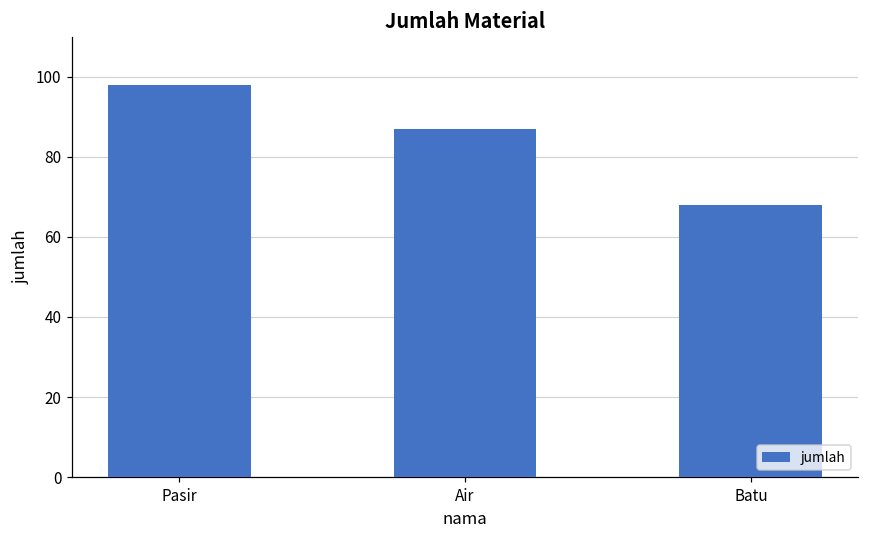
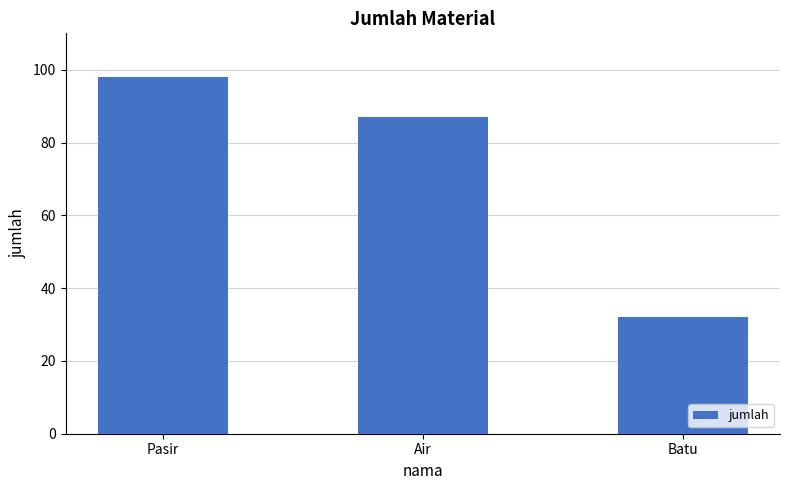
Batu: 68 -> 32
